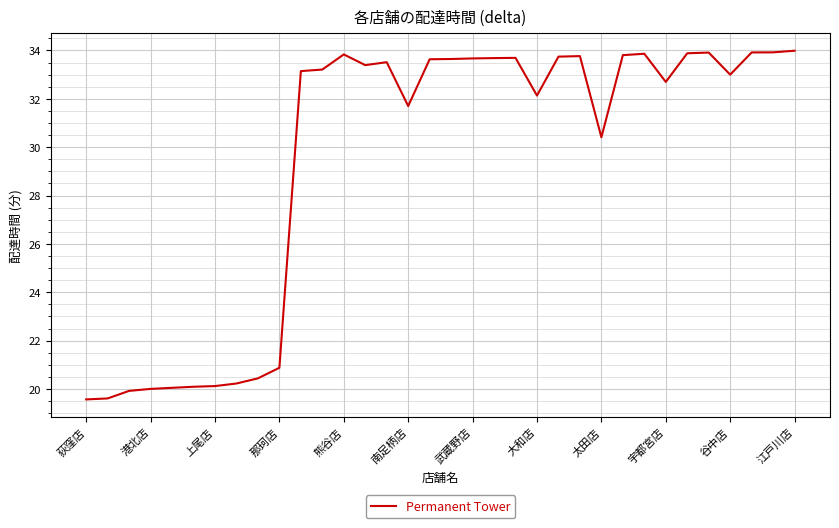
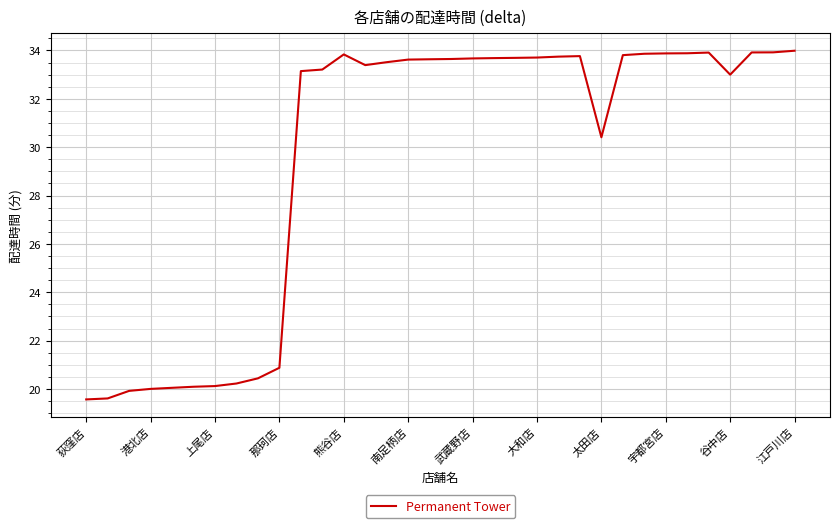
南足柄店: 31.7 -> 33.6
大和店: 32.1 -> 33.7
宇都宮店: 32.7 -> 33.9
